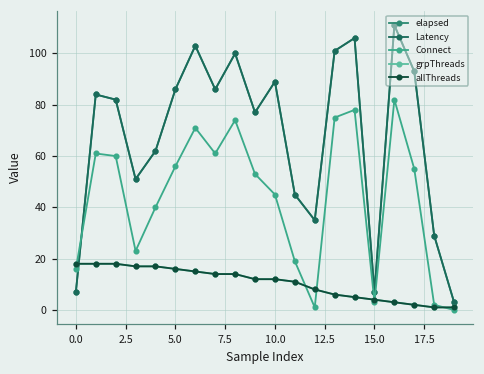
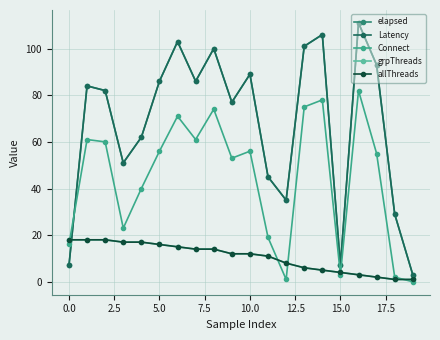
Connect, 10.0: 45 -> 56
